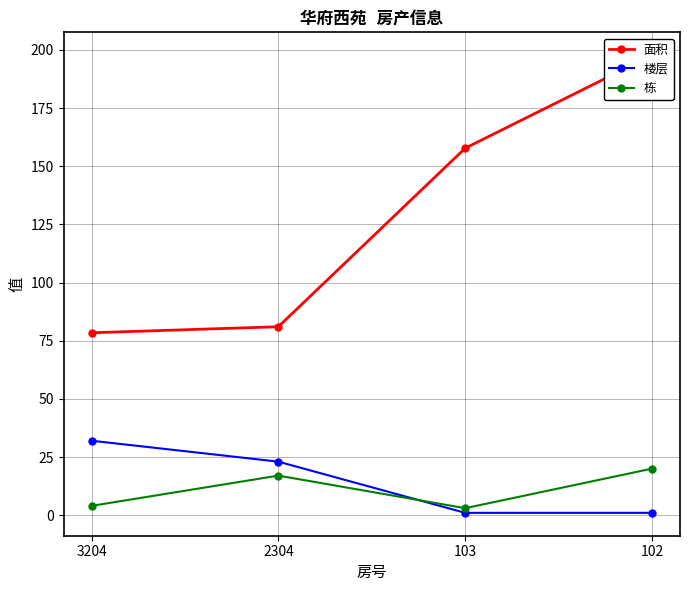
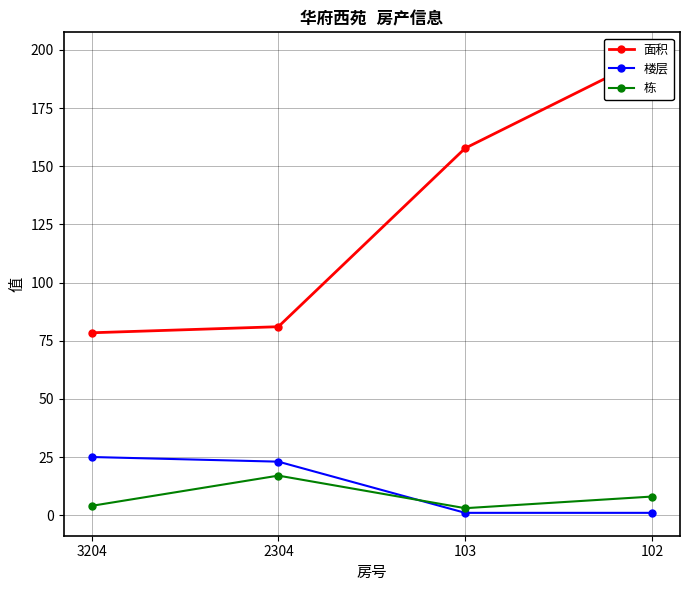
楼层, 3204: 32 -> 25
栋, 102: 20 -> 8
